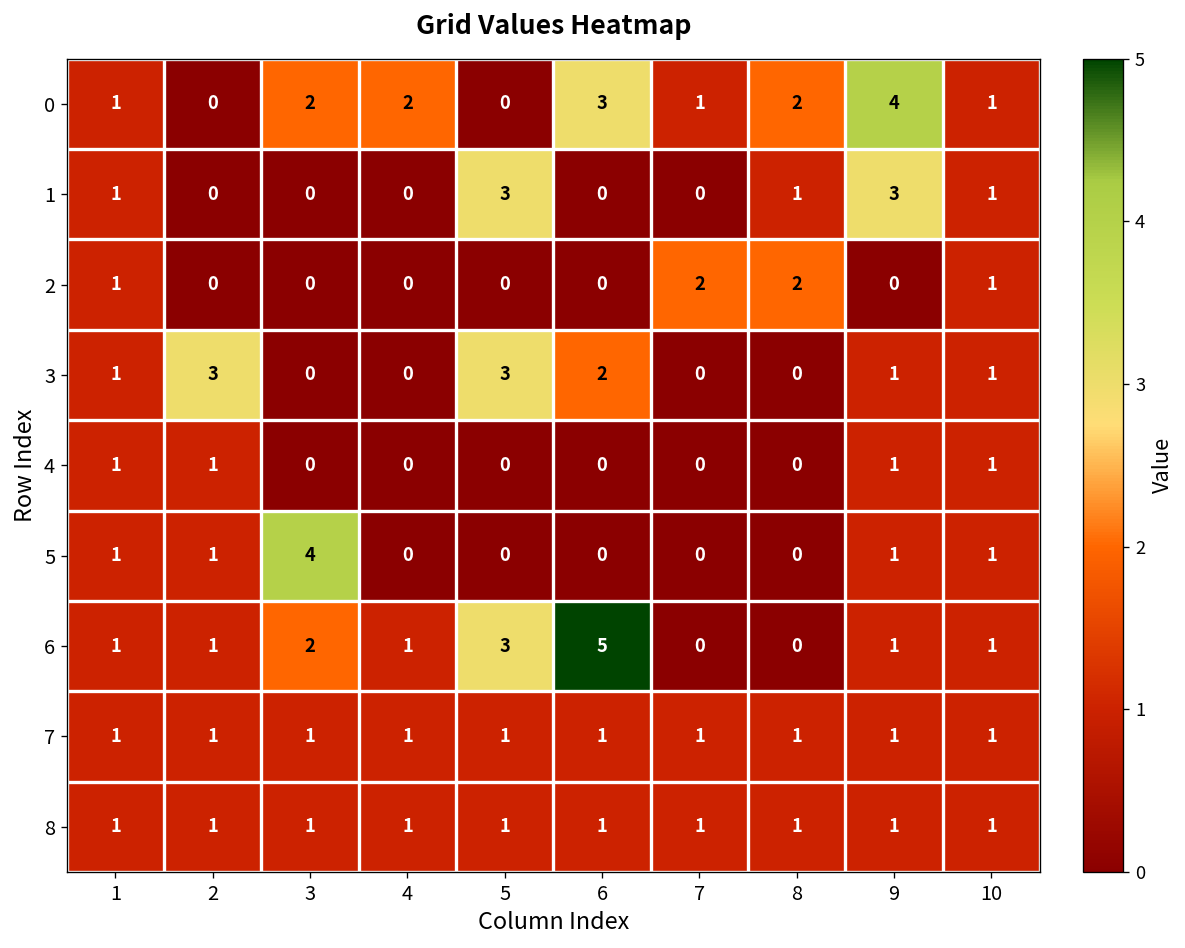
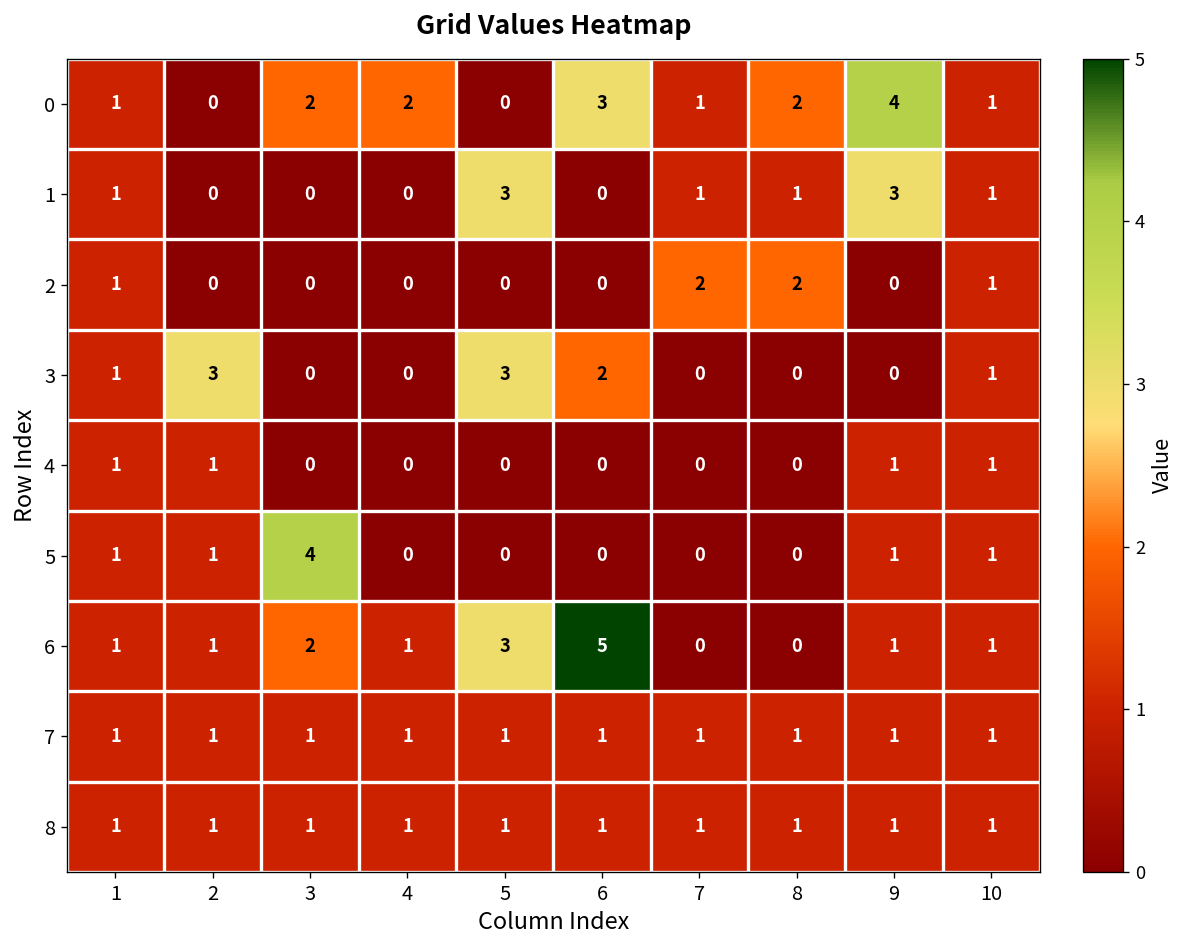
1, 7: 0 -> 1
3, 9: 1 -> 0
